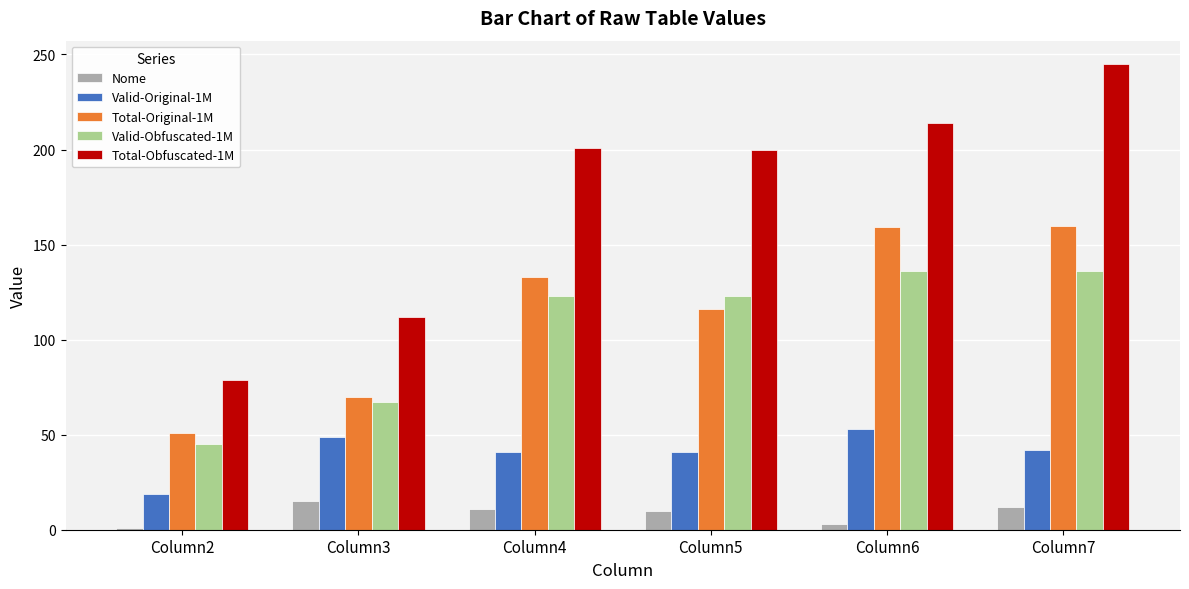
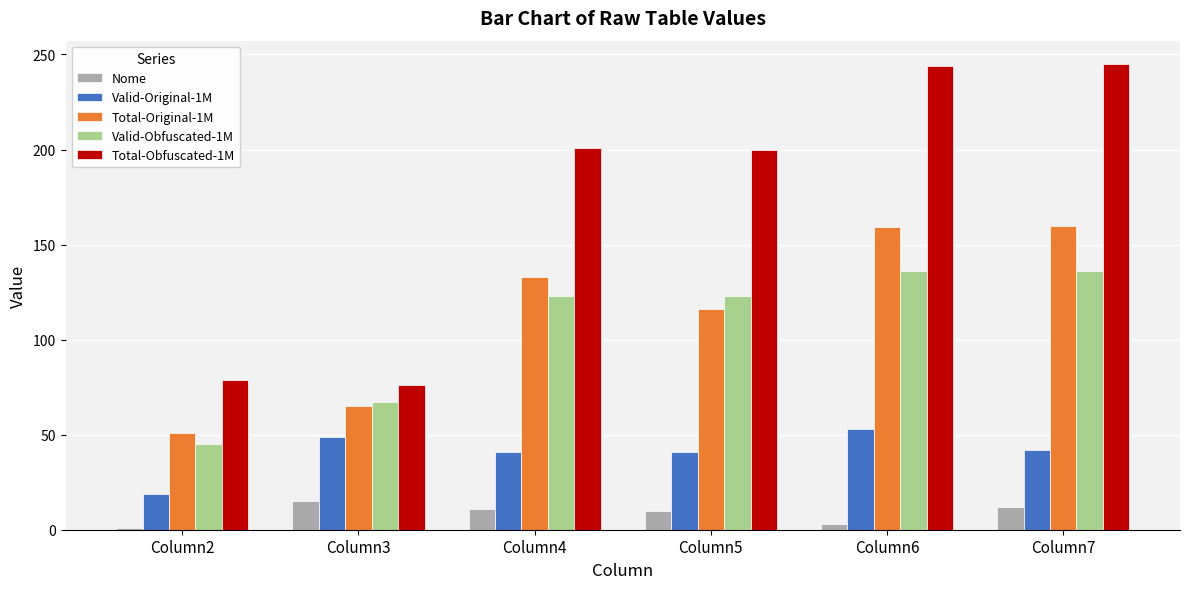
Total-Original-1M, Column3: 70 -> 65
Total-Obfuscated-1M, Column3: 112 -> 76
Total-Obfuscated-1M, Column6: 214 -> 244
